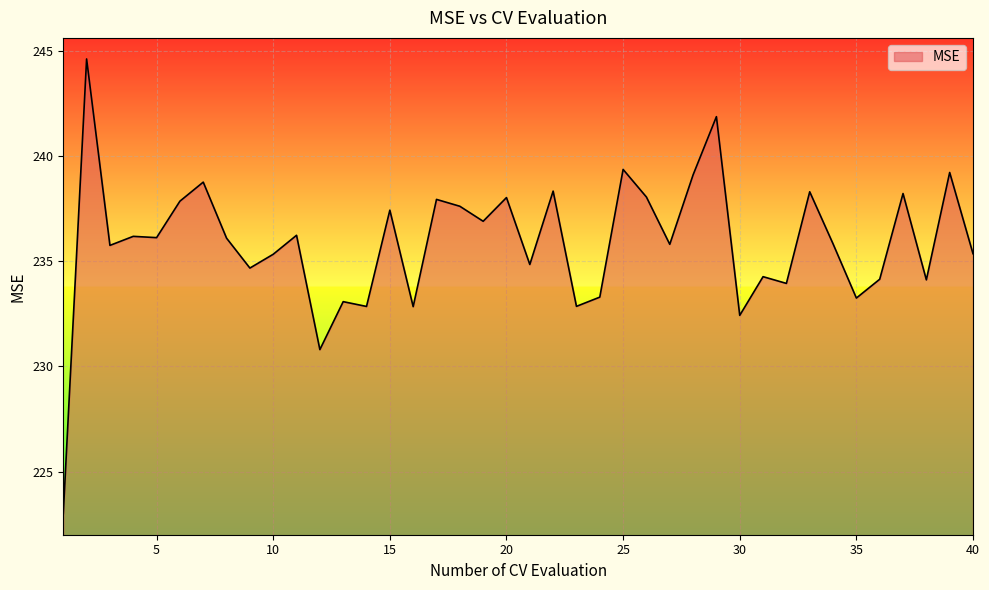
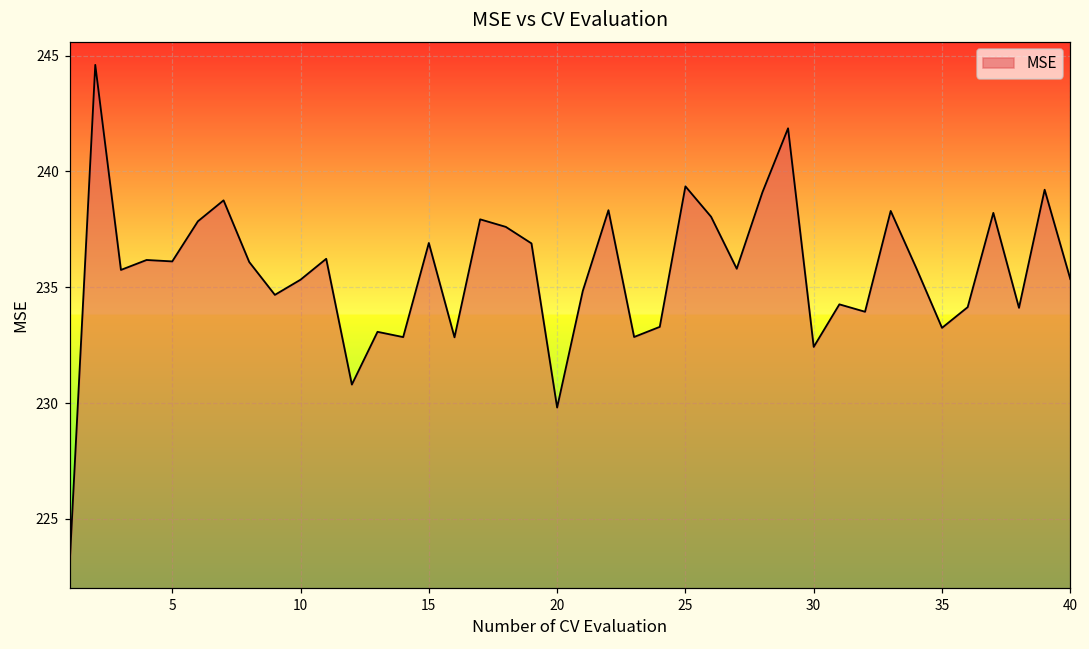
15: 237.4 -> 236.9
20: 238.0 -> 229.8
